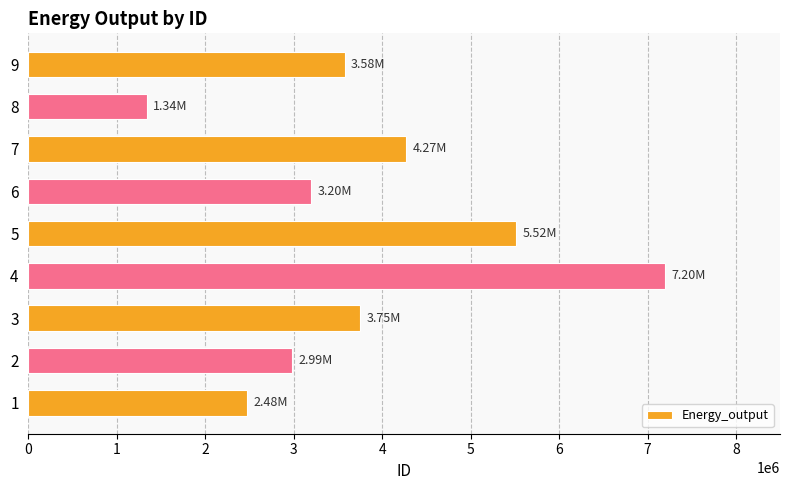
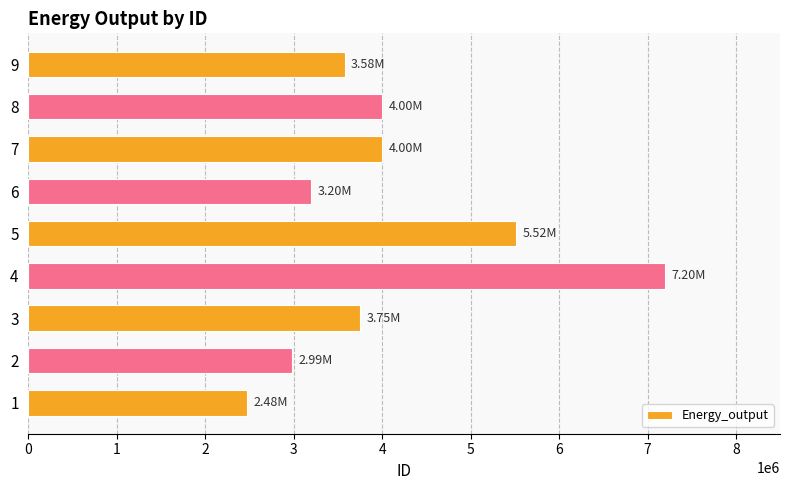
8: 1.34M -> 4.00M
7: 4.27M -> 4.00M
